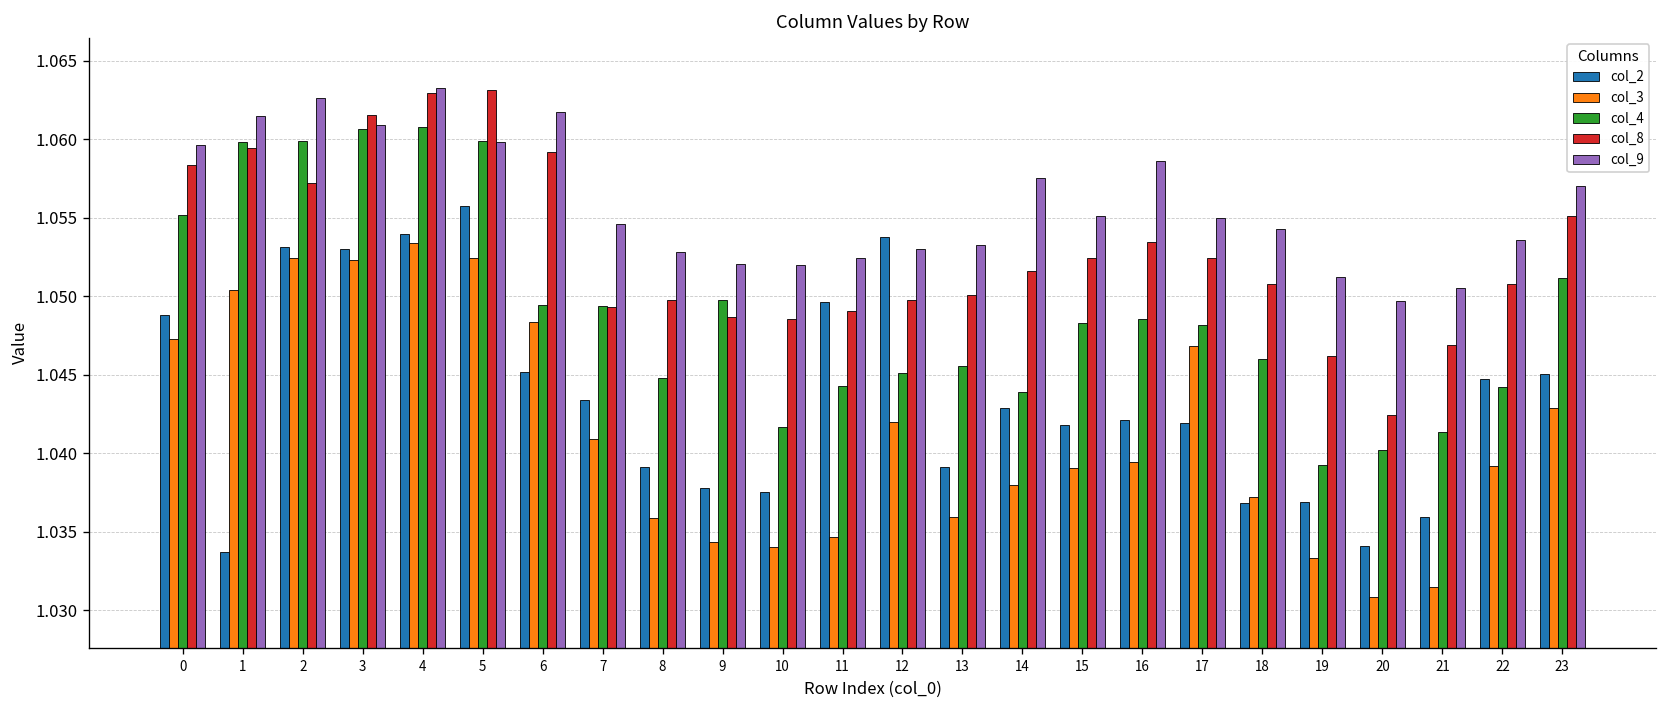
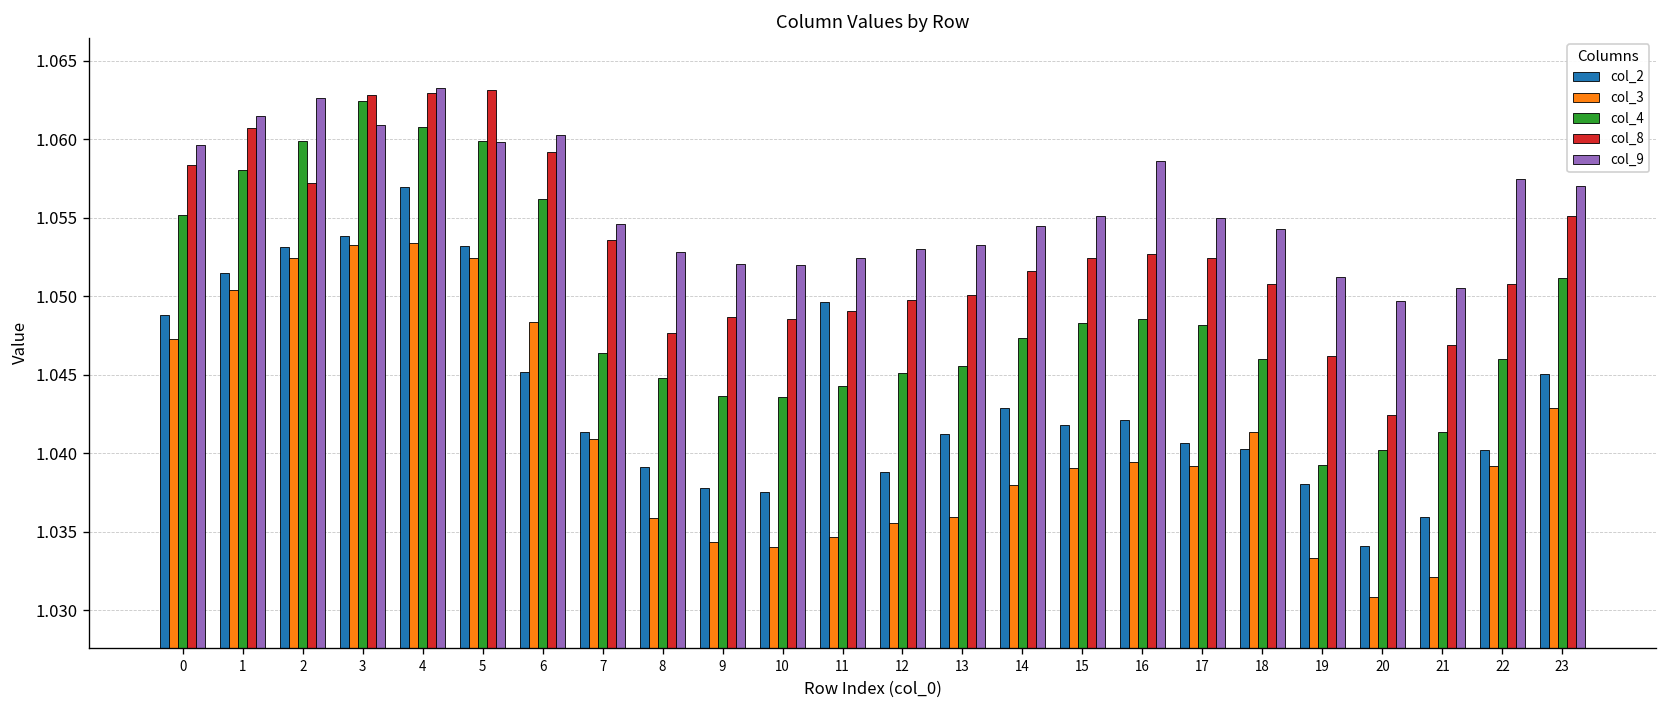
col_2, 1: 1.0337 -> 1.0515
col_4, 1: 1.0598 -> 1.0580
col_8, 1: 1.0594 -> 1.0607
col_2, 3: 1.0530 -> 1.0539
col_3, 3: 1.0523 -> 1.0533
col_4, 3: 1.0606 -> 1.0624
col_8, 3: 1.0616 -> 1.0628
col_2, 4: 1.0540 -> 1.0569
col_2, 5: 1.0557 -> 1.0532
col_4, 6: 1.0495 -> 1.0562
col_9, 6: 1.0617 -> 1.0603
col_2, 7: 1.0434 -> 1.0414
col_4, 7: 1.0494 -> 1.0464
col_8, 7: 1.0493 -> 1.0536
col_8, 8: 1.0498 -> 1.0477
col_4, 9: 1.0498 -> 1.0437
col_4, 10: 1.0416 -> 1.0436
col_2, 12: 1.0538 -> 1.0388
col_3, 12: 1.0420 -> 1.0355
col_2, 13: 1.0391 -> 1.0412
col_4, 14: 1.0439 -> 1.0474
col_9, 14: 1.0575 -> 1.0545
col_8, 16: 1.0534 -> 1.0527
col_2, 17: 1.0419 -> 1.0406
col_3, 17: 1.0468 -> 1.0392
col_2, 18: 1.0368 -> 1.0403
col_3, 18: 1.0372 -> 1.0414
col_2, 19: 1.0369 -> 1.0380
col_3, 21: 1.0315 -> 1.0321
col_2, 22: 1.0447 -> 1.0402
col_4, 22: 1.0442 -> 1.0460
col_9, 22: 1.0536 -> 1.0574
